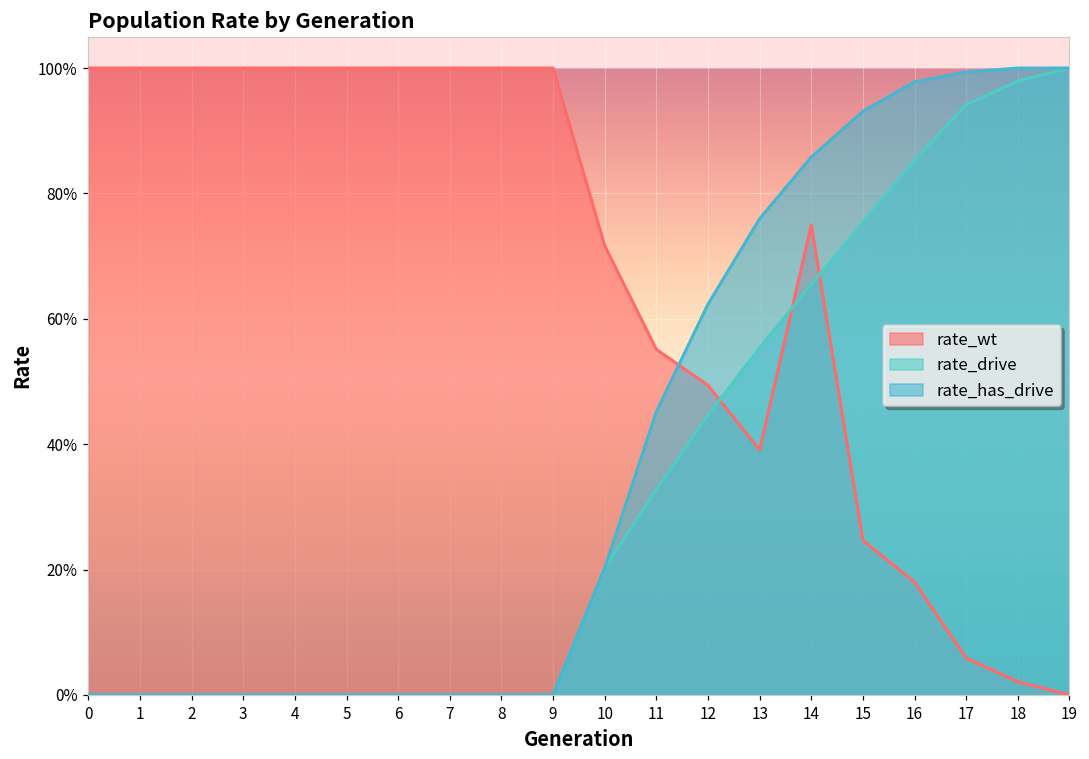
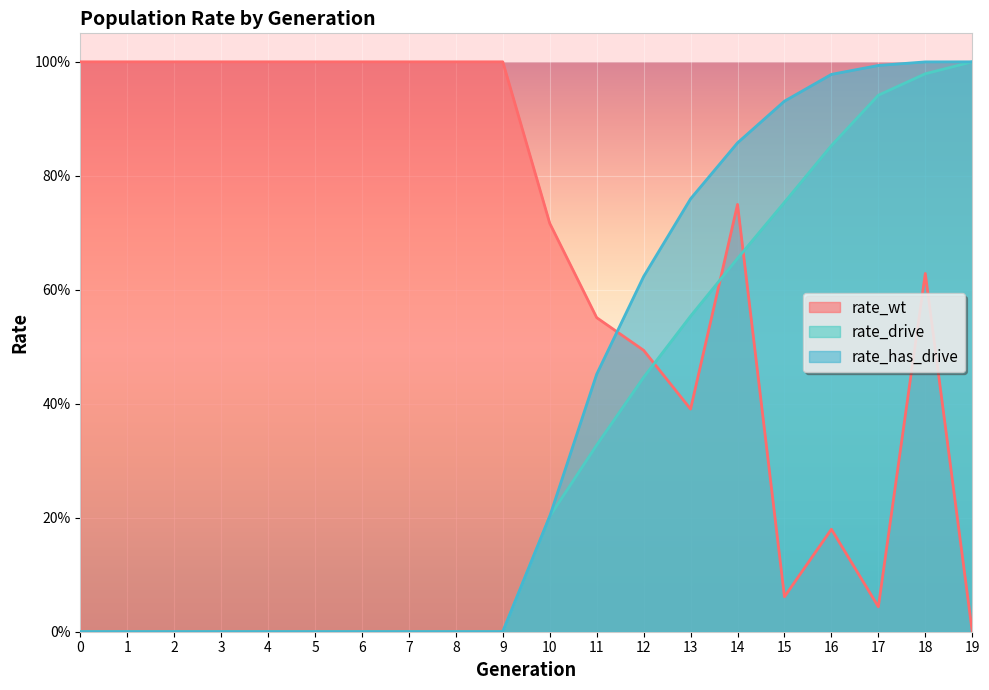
rate_wt, 15: 25% -> 6%
rate_wt, 17: 6% -> 4%
rate_wt, 18: 2% -> 63%
